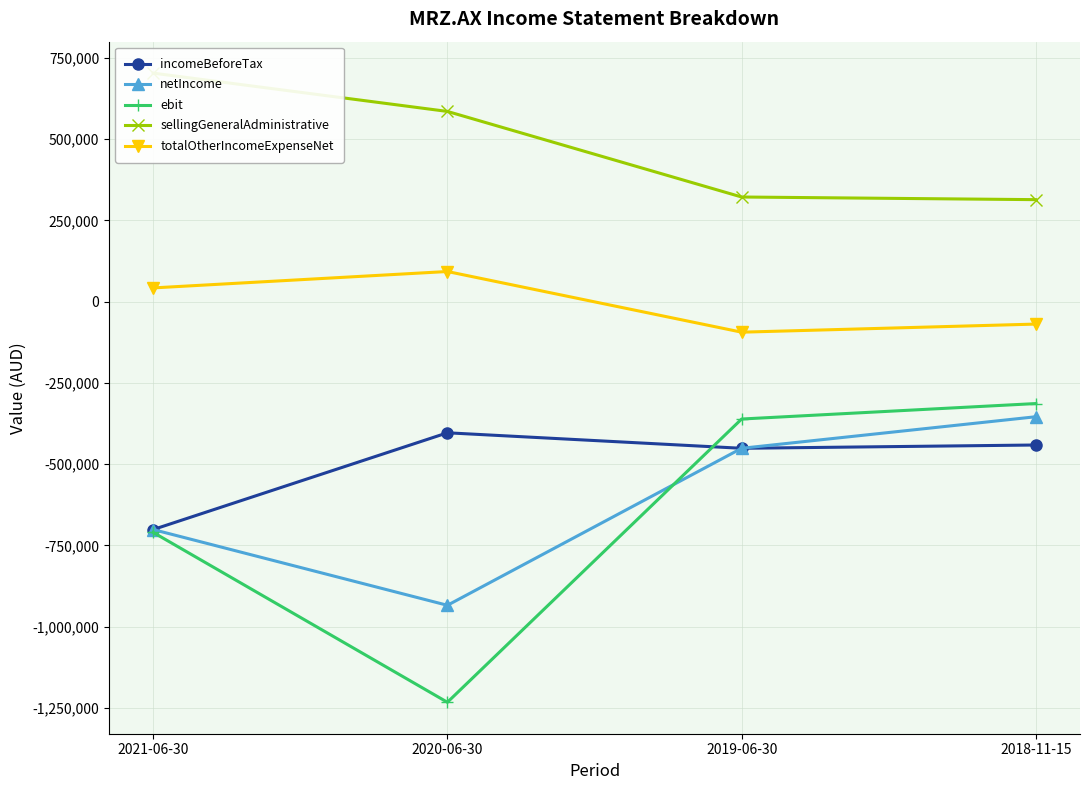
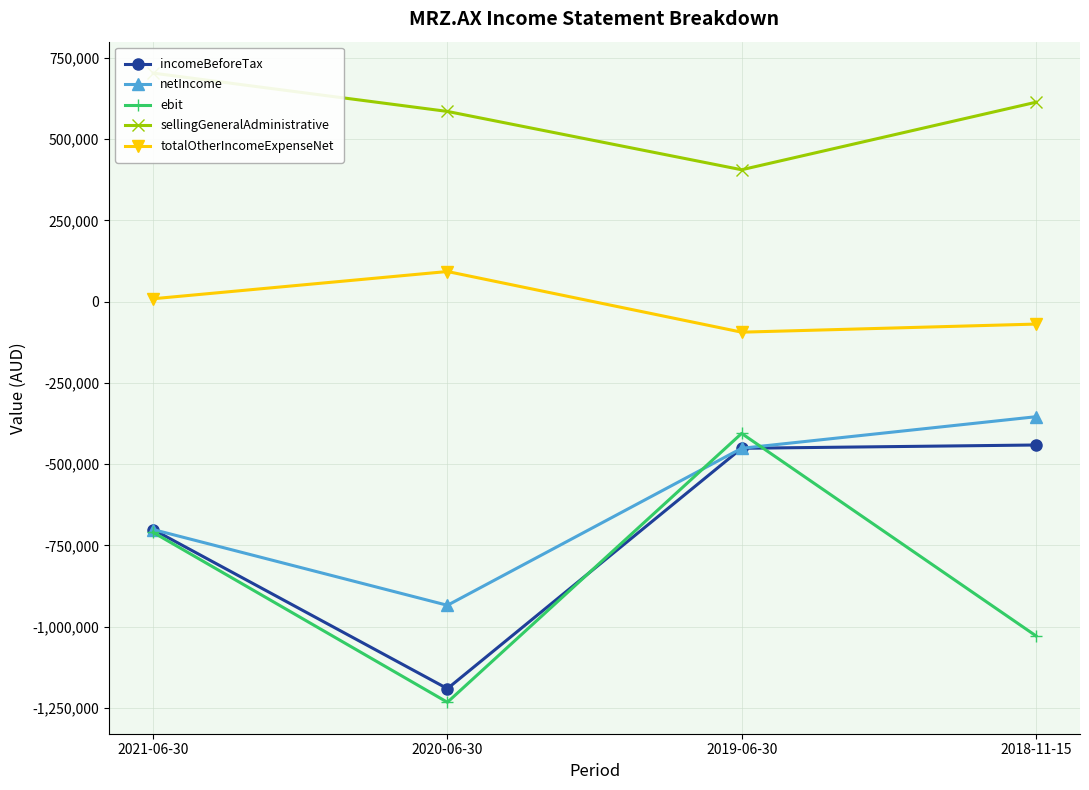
totalOtherIncomeExpenseNet, 2021-06-30: 40,000 -> 10,000
incomeBeforeTax, 2020-06-30: -400,000 -> -1,190,000
ebit, 2019-06-30: -360,000 -> -410,000
sellingGeneralAdministrative, 2019-06-30: 320,000 -> 410,000
ebit, 2018-11-15: -310,000 -> -1,030,000
sellingGeneralAdministrative, 2018-11-15: 310,000 -> 610,000
